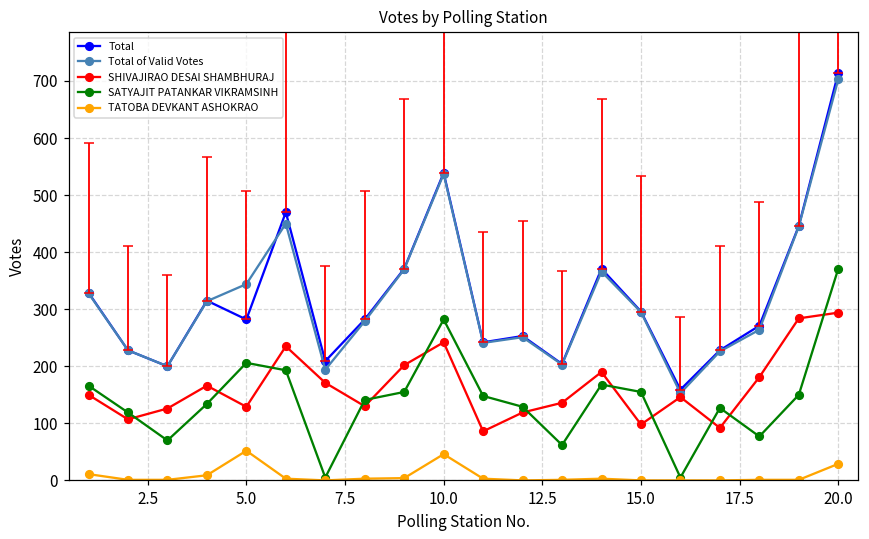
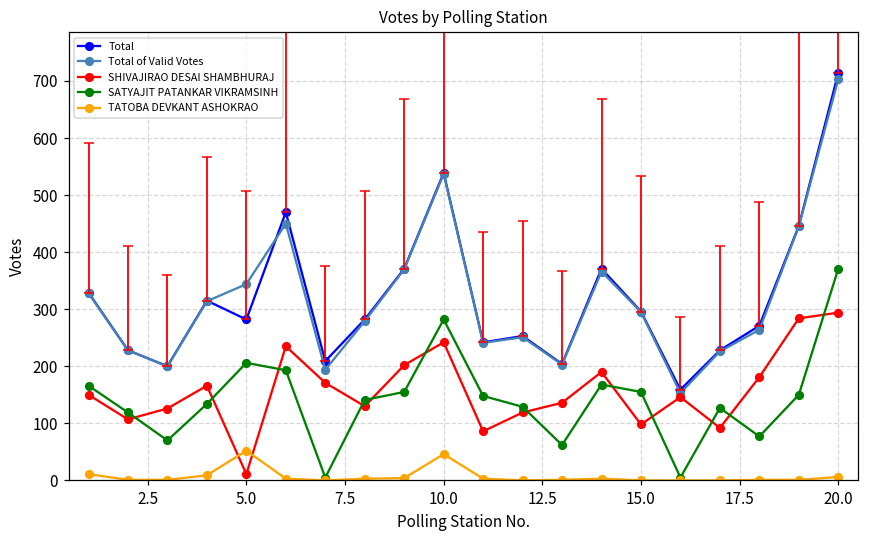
SHIVAJIRAO DESAI SHAMBHURAJ, 5.0: 130 -> 10
TATOBA DEVKANT ASHOKRAO, 20.0: 30 -> 10
